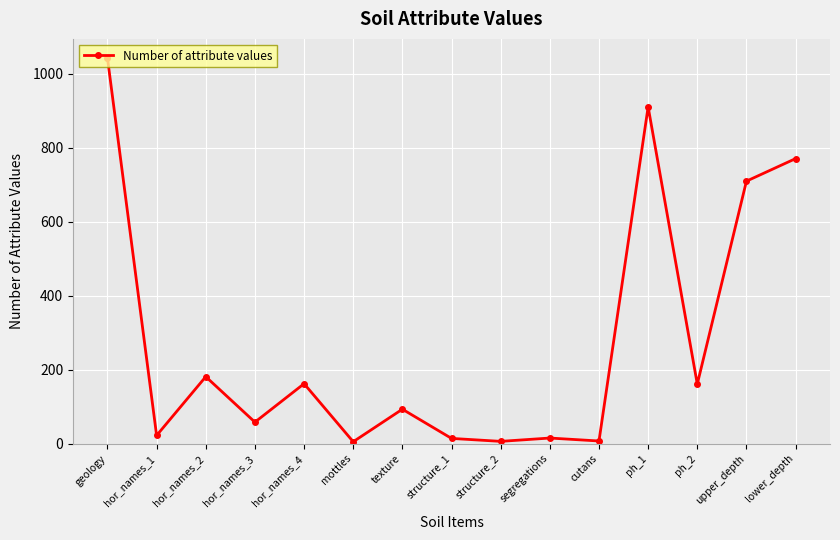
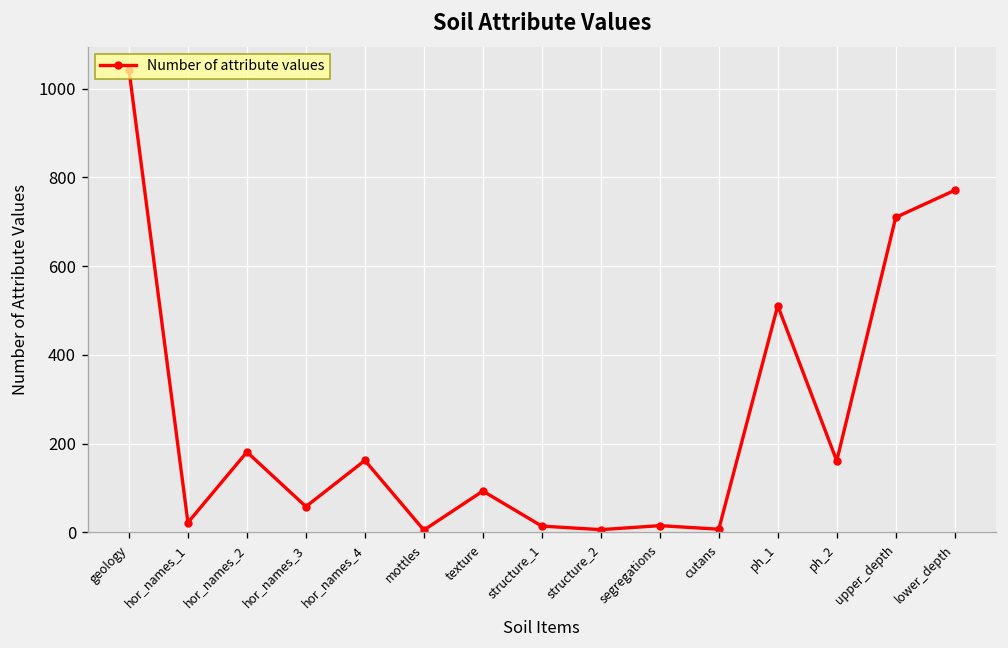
ph_1: 910 -> 510
